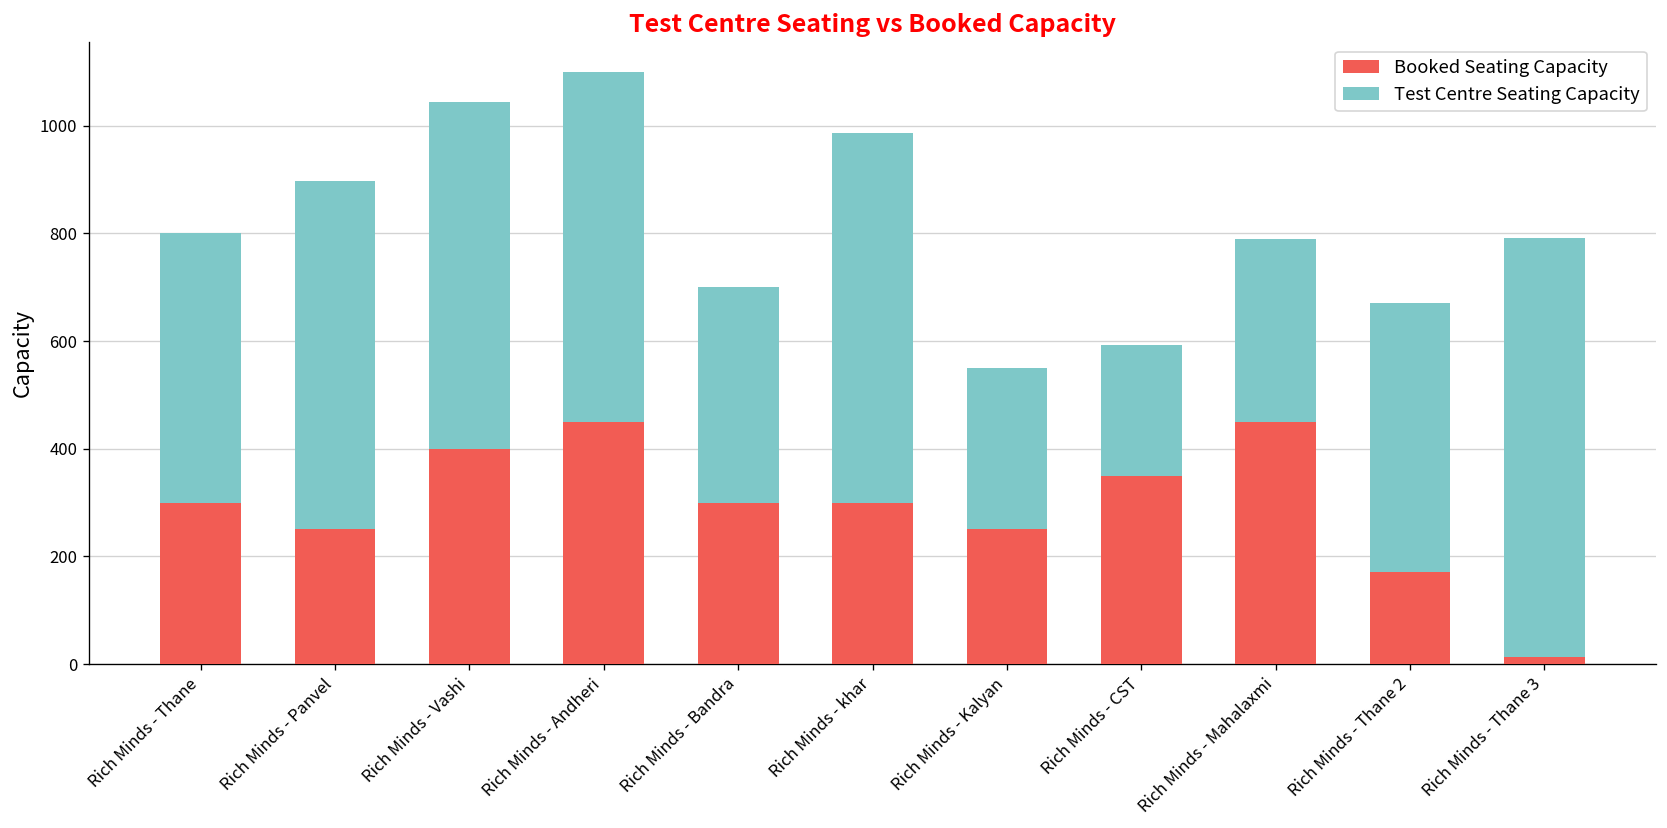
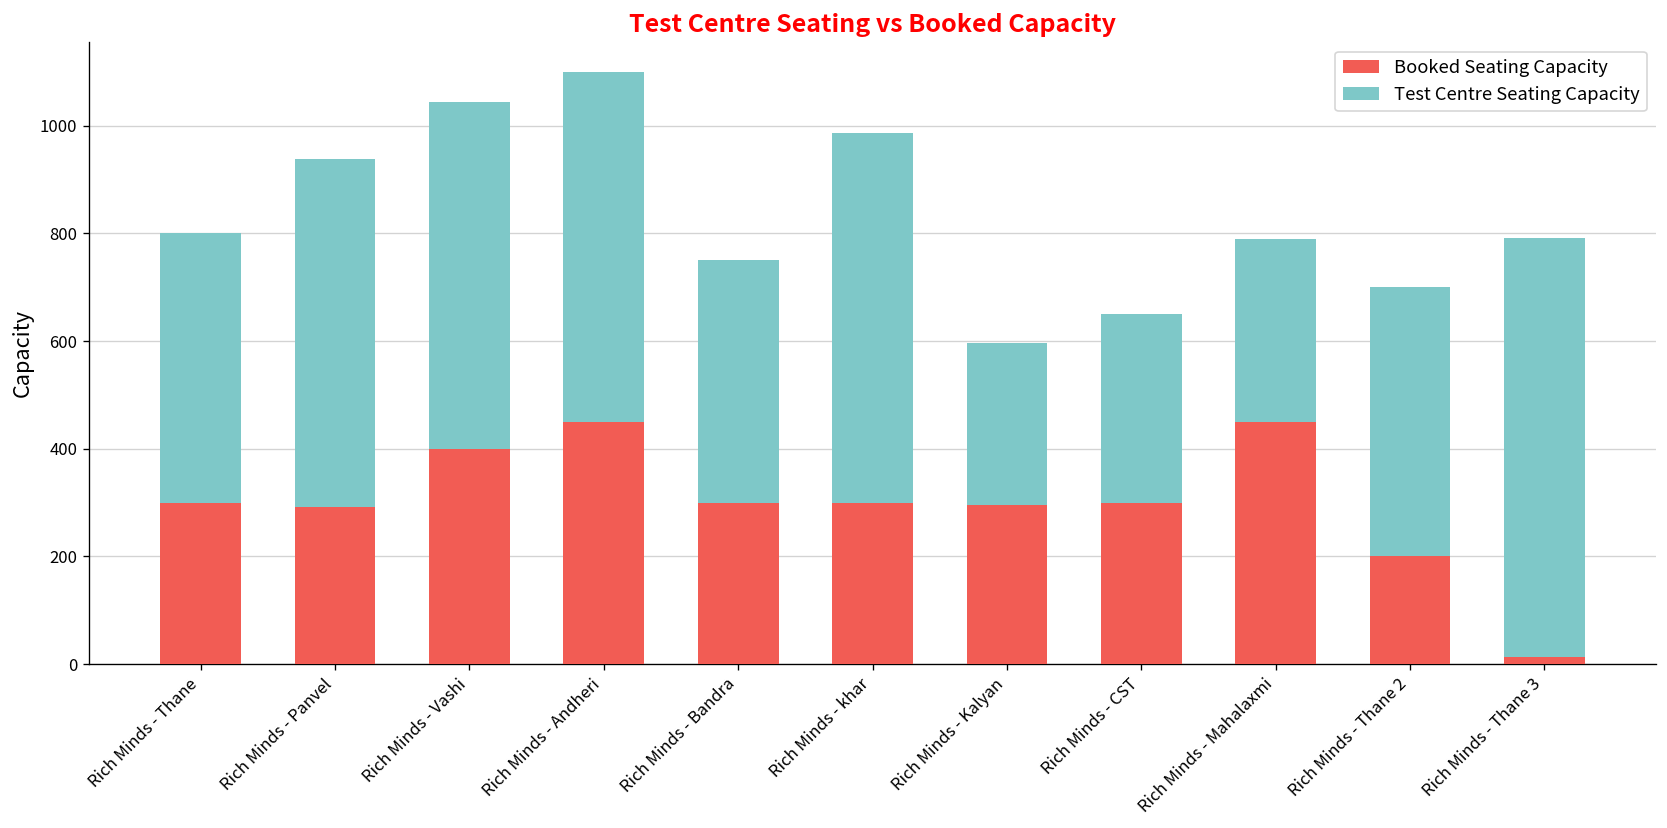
Booked Seating Capacity, Rich Minds - Panvel: 250 -> 290
Test Centre Seating Capacity, Rich Minds - Bandra: 400 -> 450
Booked Seating Capacity, Rich Minds - Kalyan: 250 -> 300
Booked Seating Capacity, Rich Minds - CST: 350 -> 300
Test Centre Seating Capacity, Rich Minds - CST: 240 -> 350
Booked Seating Capacity, Rich Minds - Thane 2: 170 -> 200
